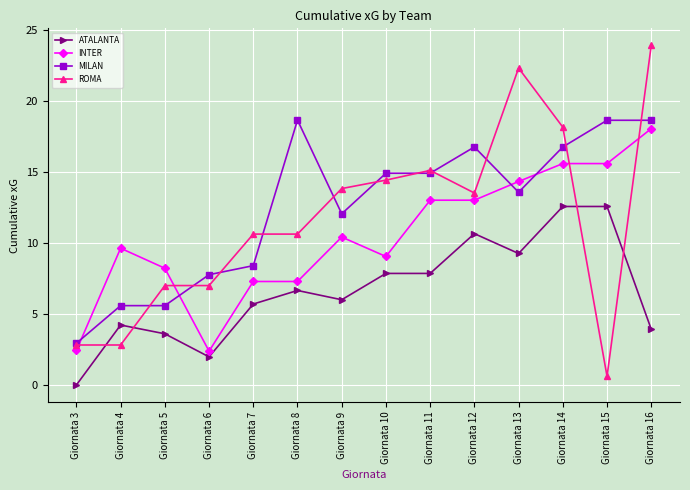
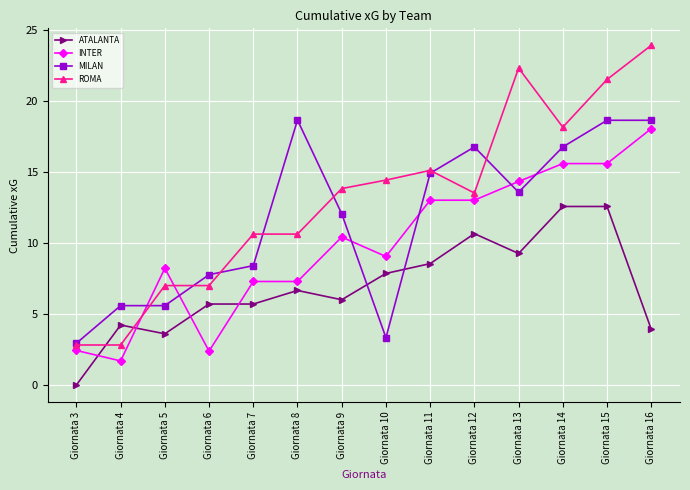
INTER, Giornata 4: 9.6 -> 1.7
ATALANTA, Giornata 6: 2.0 -> 5.7
MILAN, Giornata 10: 14.9 -> 3.3
ATALANTA, Giornata 11: 7.9 -> 8.6
ROMA, Giornata 15: 0.6 -> 21.5
